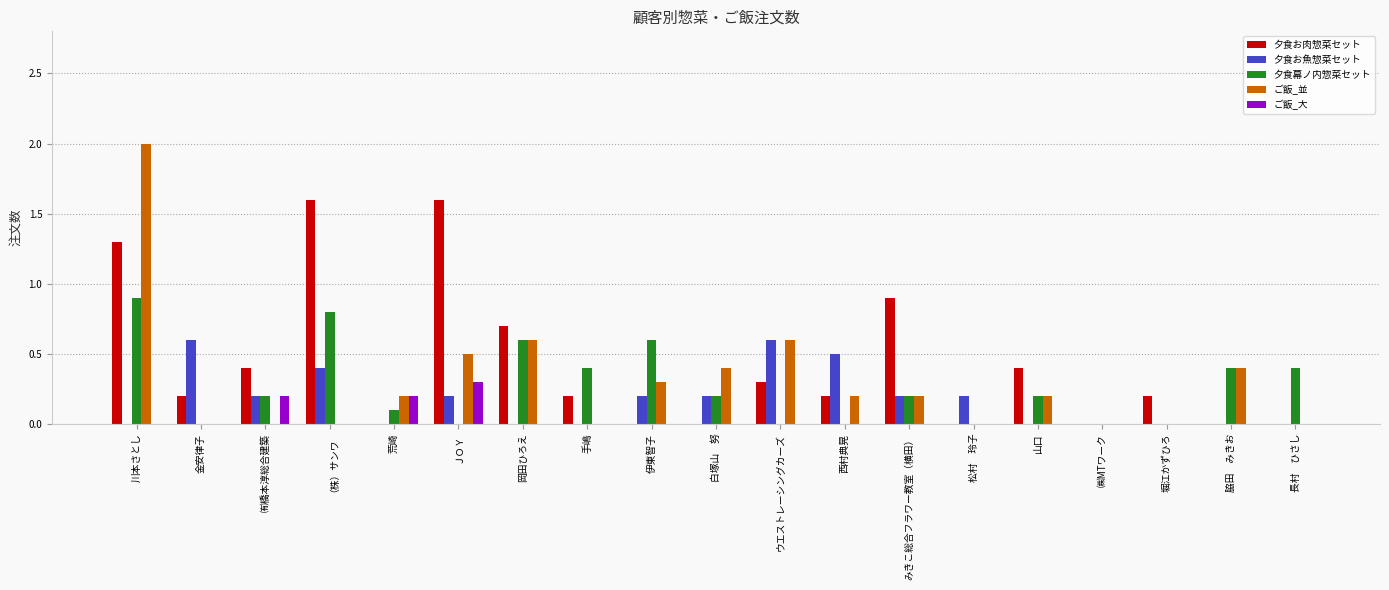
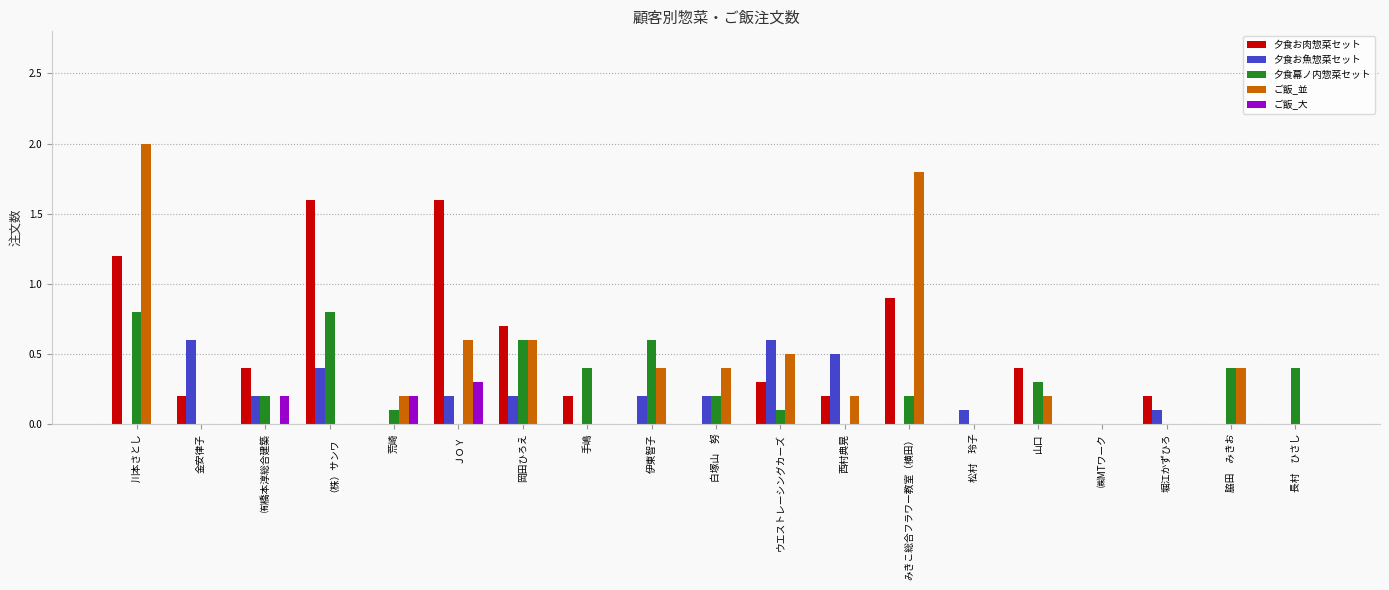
夕食お肉惣菜セット, 川本さとし: 1.3 -> 1.2
夕食幕ノ内惣菜セット, 川本さとし: 0.9 -> 0.8
ご飯_並, ＪＯＹ: 0.5 -> 0.6
夕食お魚惣菜セット, 岡田ひろえ: 0.0 -> 0.2
ご飯_並, 伊東智子: 0.3 -> 0.4
夕食幕ノ内惣菜セット, ウエストレーシングカーズ: 0.0 -> 0.1
ご飯_並, ウエストレーシングカーズ: 0.6 -> 0.5
夕食お魚惣菜セット, みきこ総合フラワー教室（横田）: 0.2 -> 0.0
ご飯_並, みきこ総合フラワー教室（横田）: 0.2 -> 1.8
夕食お魚惣菜セット, 松村 玲子: 0.2 -> 0.1
夕食幕ノ内惣菜セット, 山口: 0.2 -> 0.3
夕食お魚惣菜セット, 堀江かずひろ: 0.0 -> 0.1
